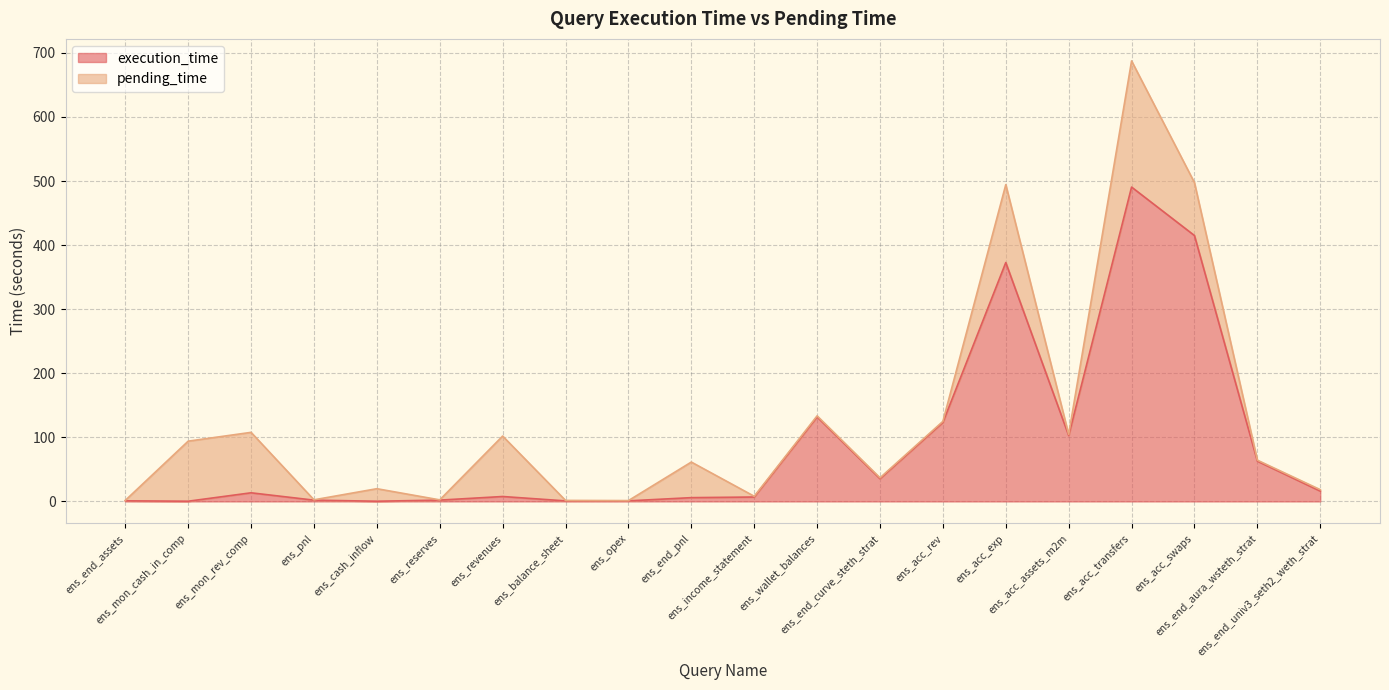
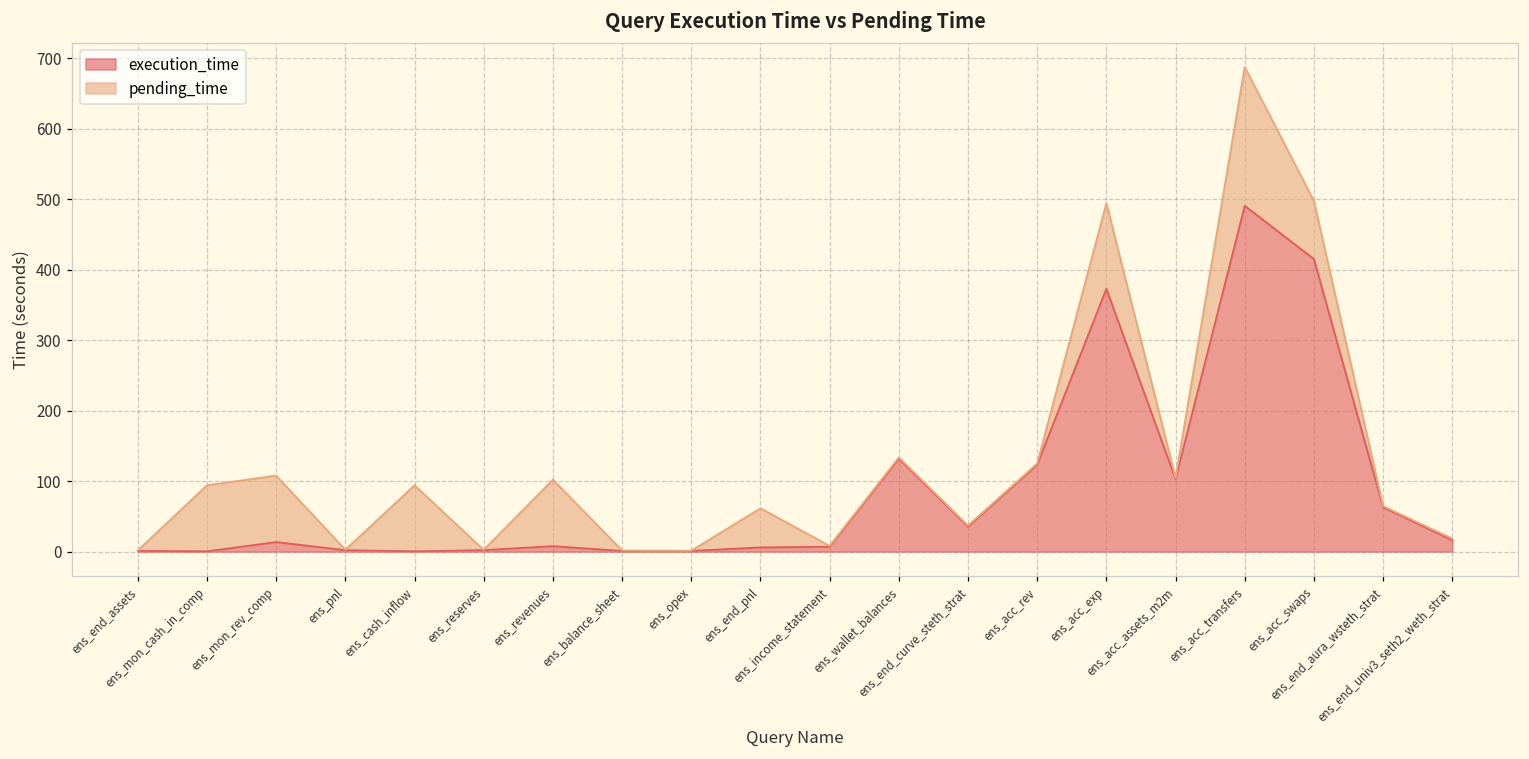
pending_time, ens_cash_inflow: 20 -> 90
